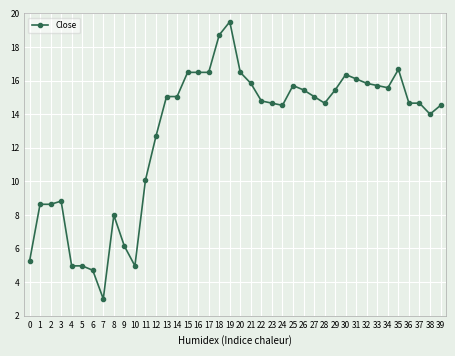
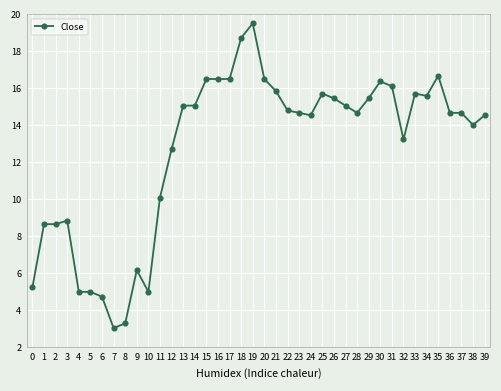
8: 8.0 -> 3.3
32: 15.8 -> 13.2
